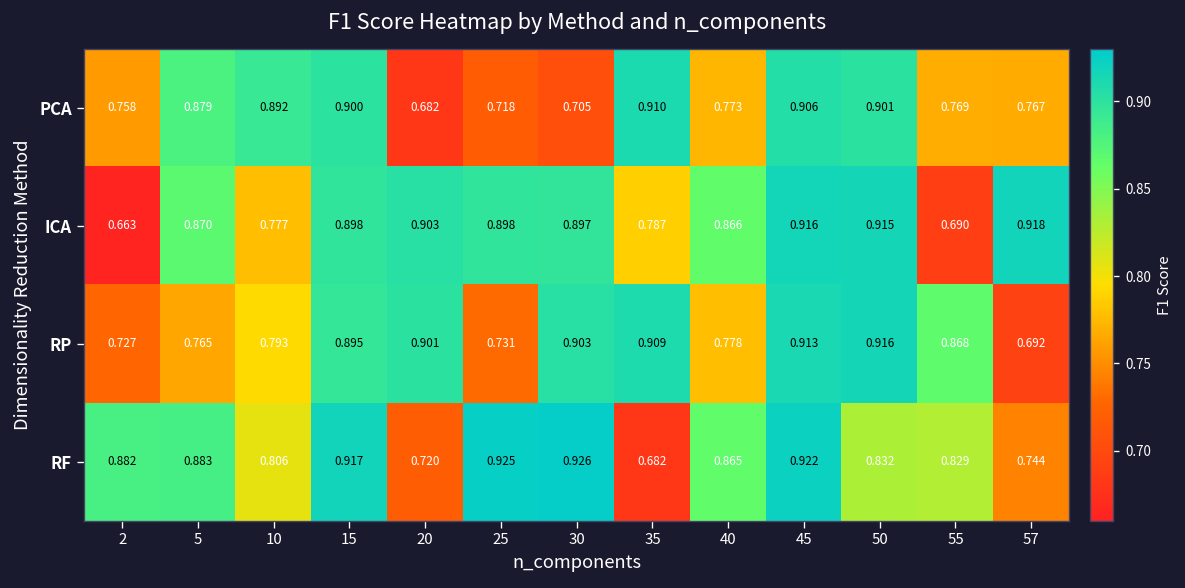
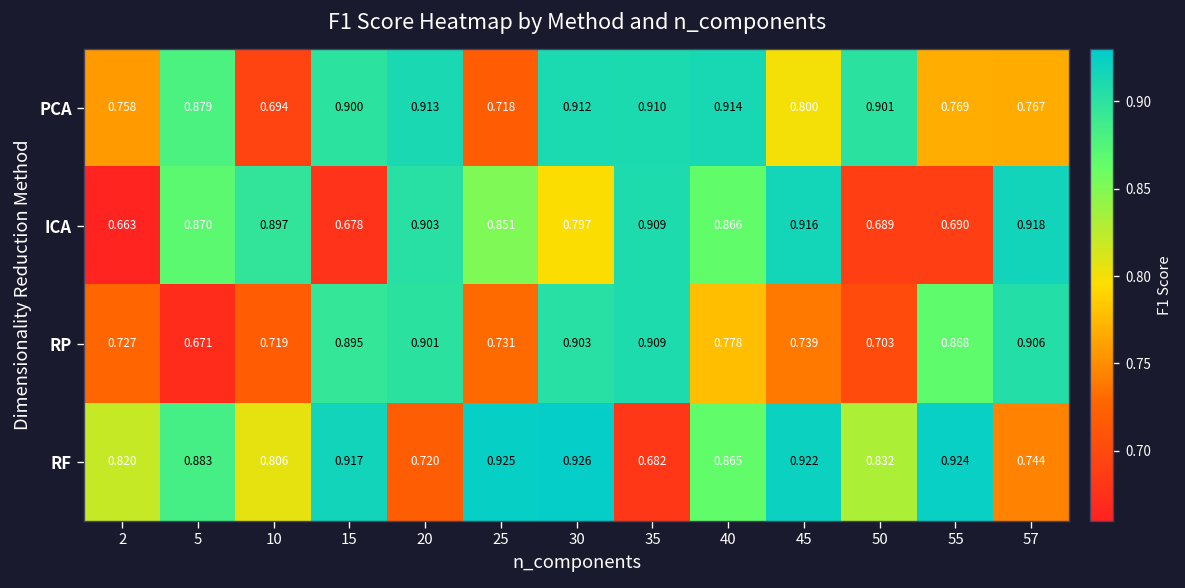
PCA, 10: 0.892 -> 0.694
PCA, 20: 0.682 -> 0.913
PCA, 30: 0.705 -> 0.912
PCA, 40: 0.773 -> 0.914
PCA, 45: 0.906 -> 0.800
ICA, 10: 0.777 -> 0.897
ICA, 15: 0.898 -> 0.678
ICA, 25: 0.898 -> 0.851
ICA, 30: 0.897 -> 0.797
ICA, 35: 0.787 -> 0.909
ICA, 50: 0.915 -> 0.689
RP, 5: 0.765 -> 0.671
RP, 10: 0.793 -> 0.719
RP, 45: 0.913 -> 0.739
RP, 50: 0.916 -> 0.703
RP, 57: 0.692 -> 0.906
RF, 2: 0.882 -> 0.820
RF, 55: 0.829 -> 0.924
